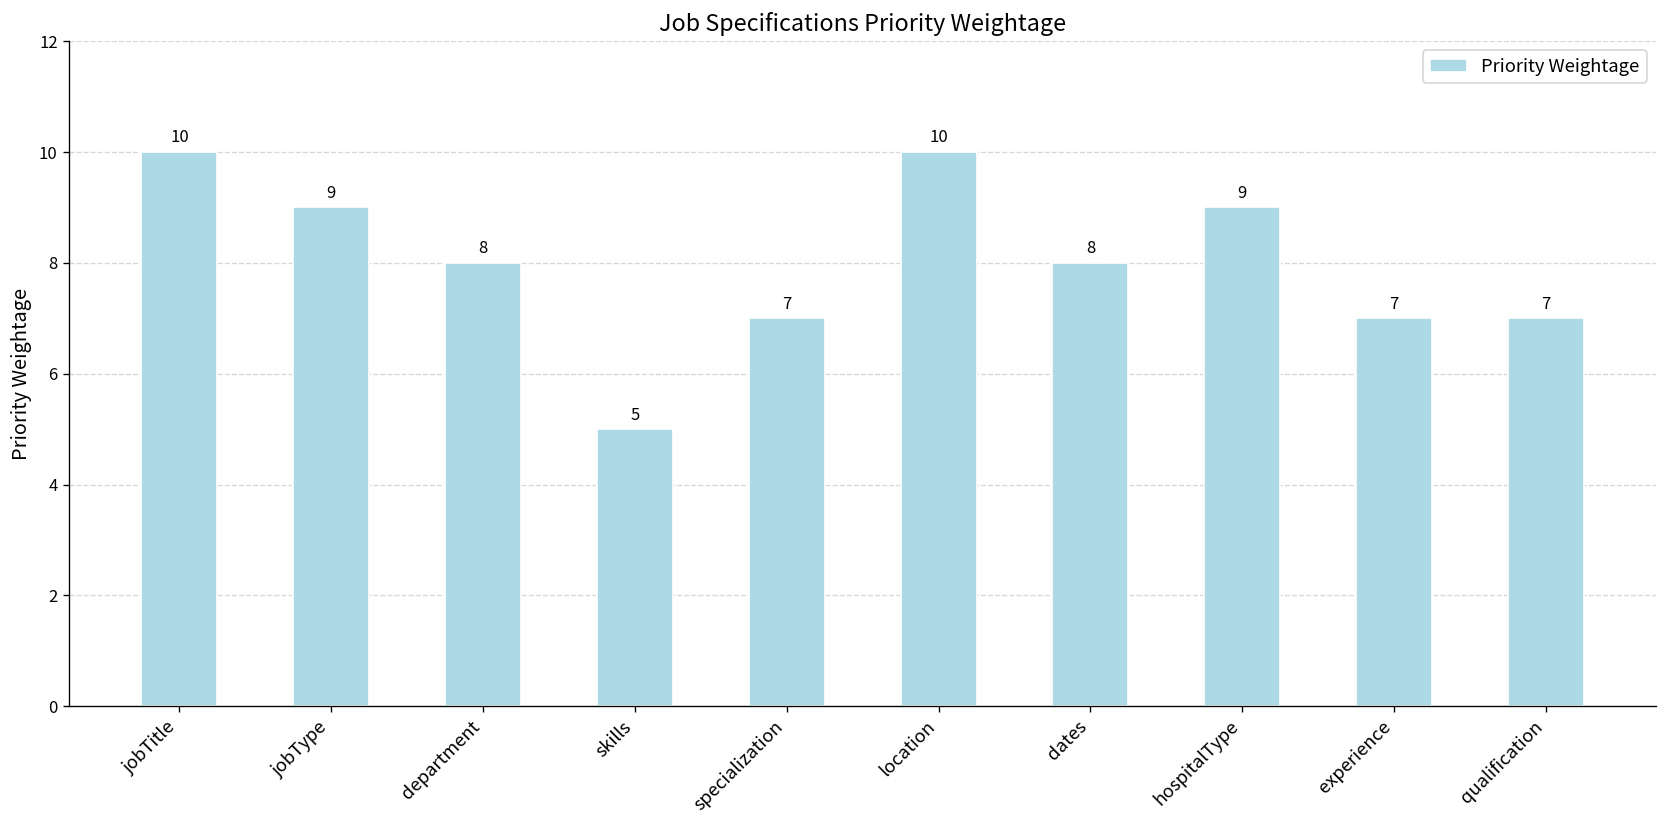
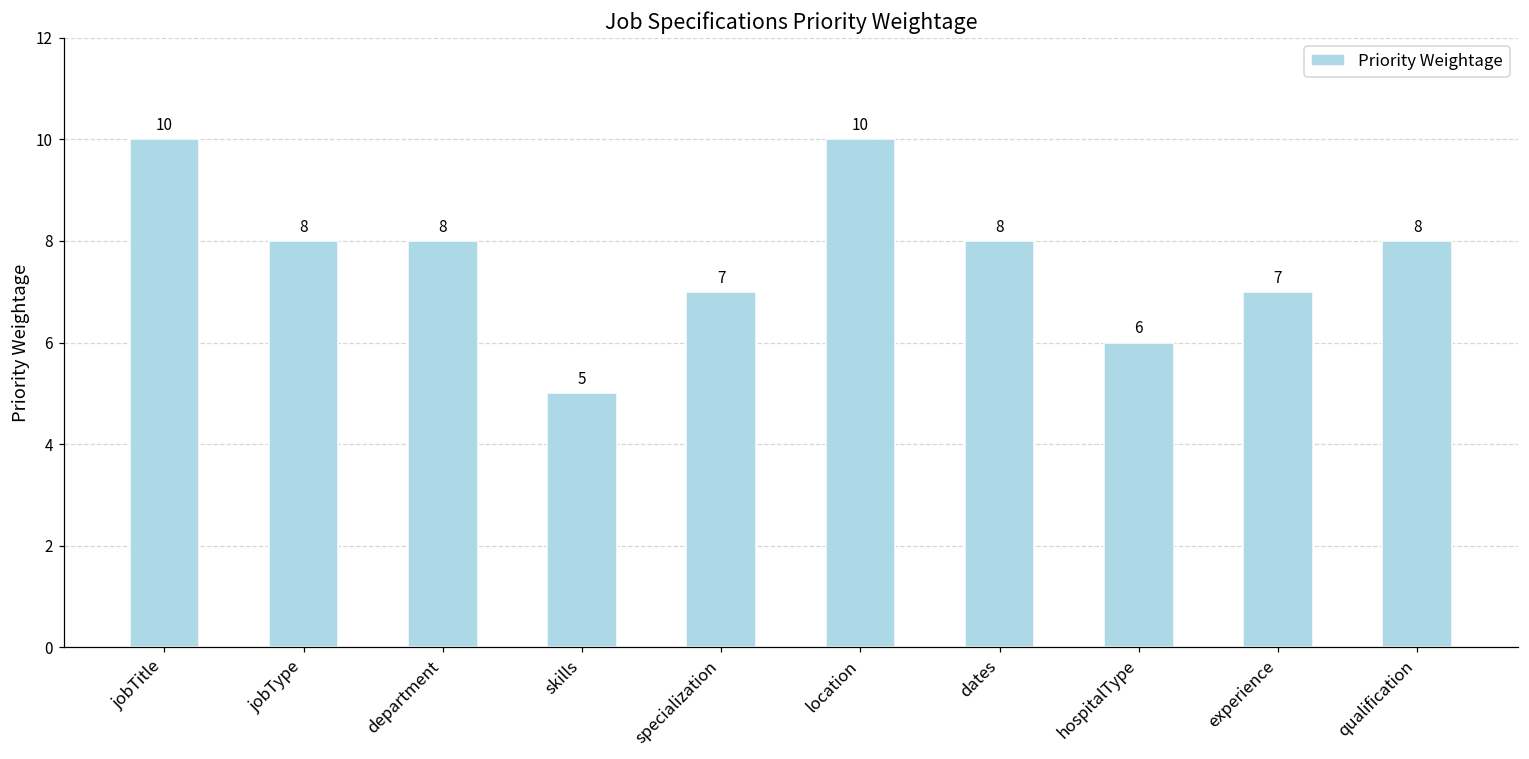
jobType: 9 -> 8
hospitalType: 9 -> 6
qualification: 7 -> 8
